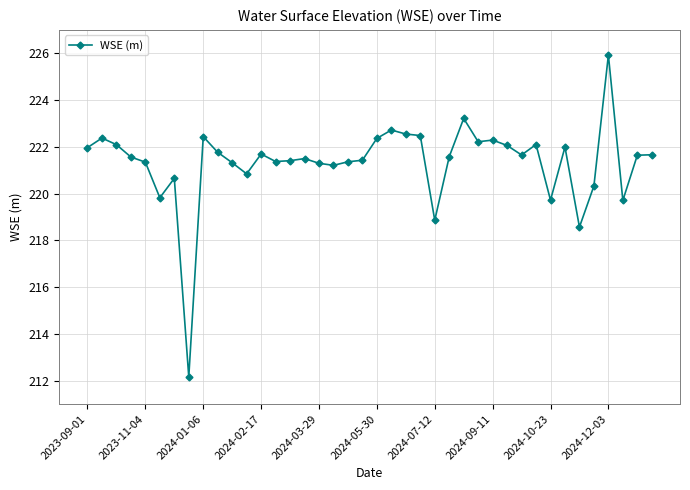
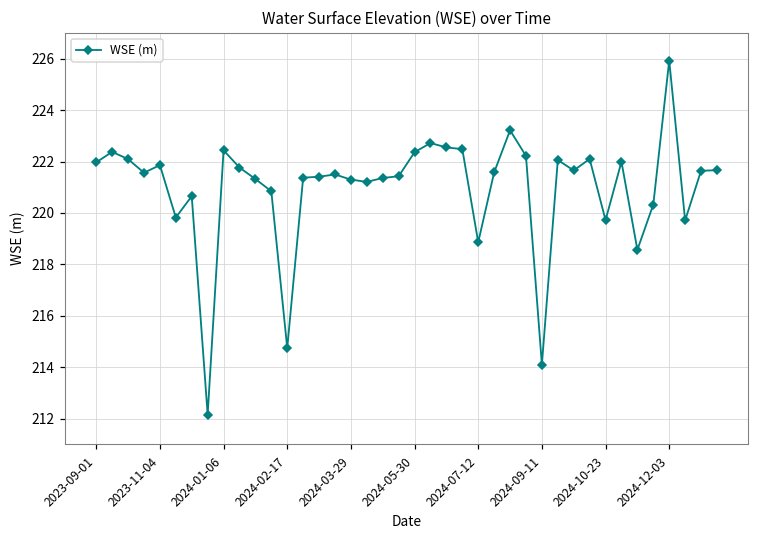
2023-11-04: 221.3 -> 221.9
2024-02-17: 221.7 -> 214.7
2024-09-11: 222.3 -> 214.1
